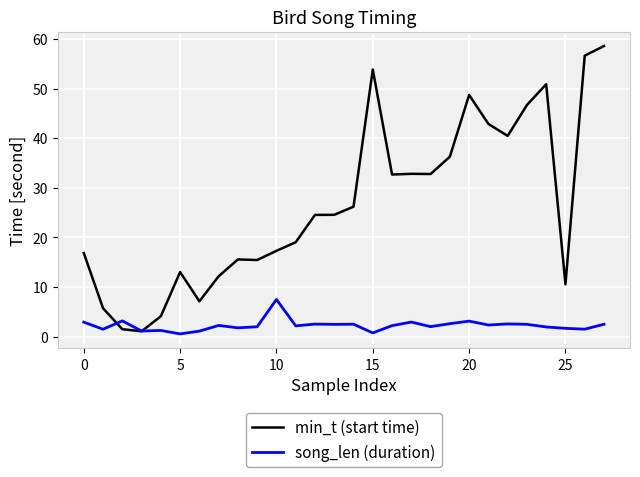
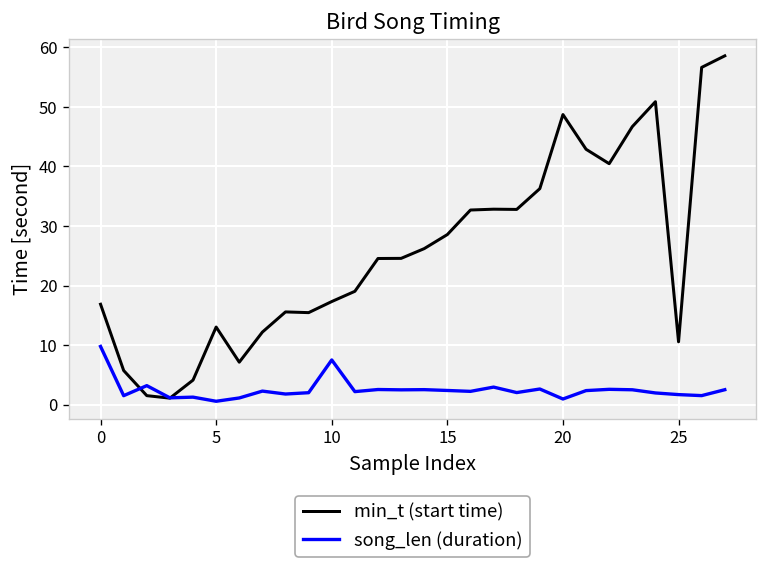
song_len (duration), 0: 3 -> 10
min_t (start time), 15: 54 -> 29
song_len (duration), 15: 1 -> 2
song_len (duration), 20: 3 -> 1
